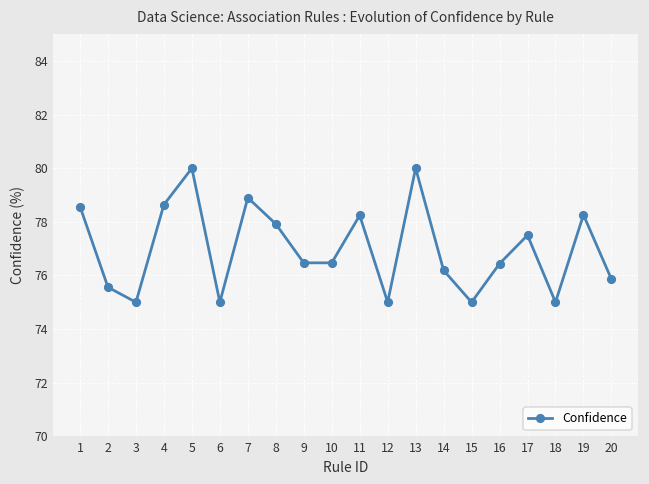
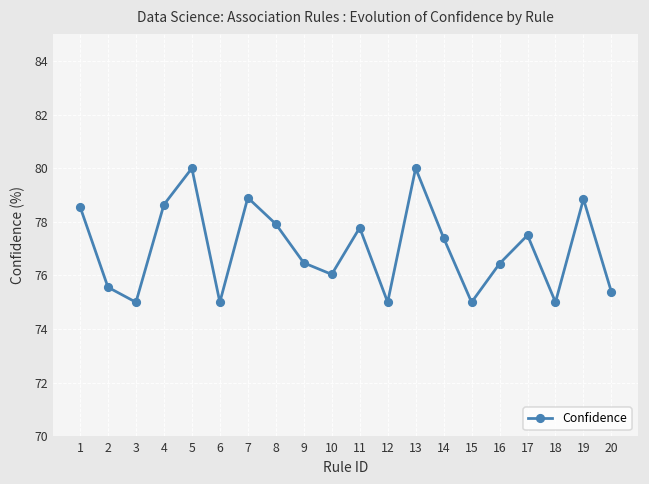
10: 76.5 -> 76.0
11: 78.2 -> 77.8
14: 76.2 -> 77.4
19: 78.3 -> 78.9
20: 75.9 -> 75.4
